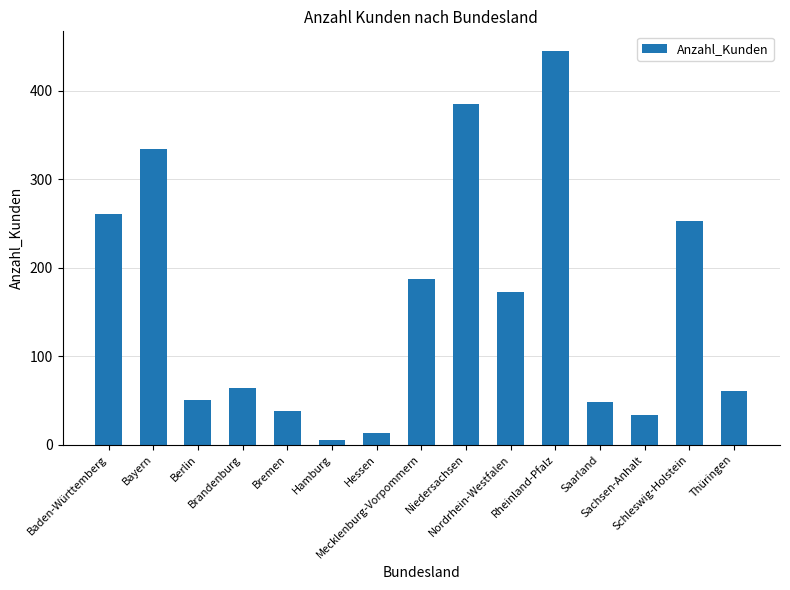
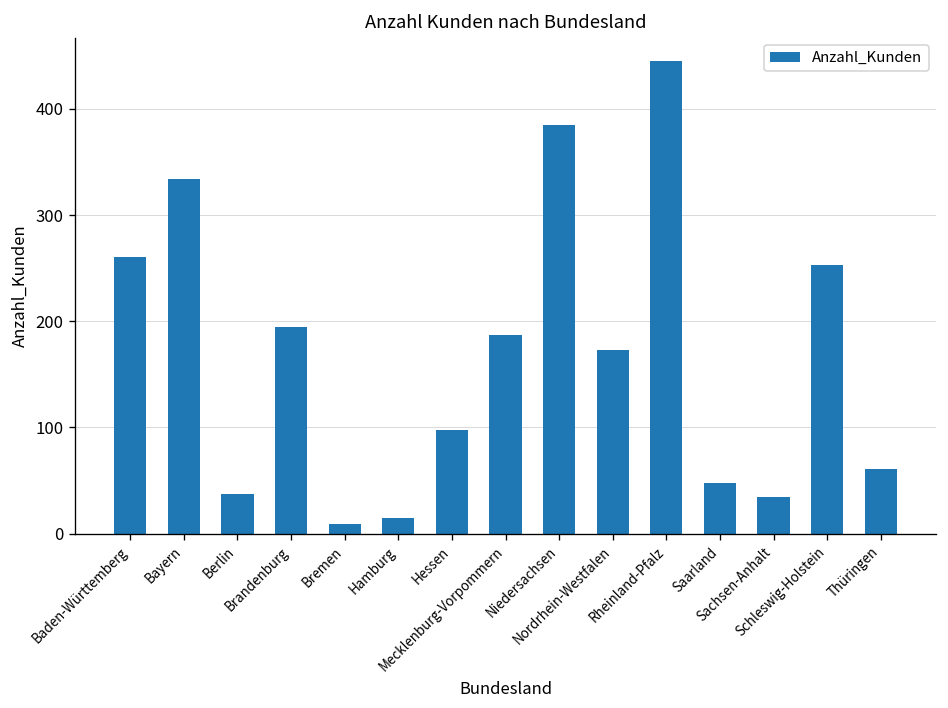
Berlin: 50 -> 40
Brandenburg: 60 -> 200
Bremen: 40 -> 10
Hamburg: 10 -> 20
Hessen: 10 -> 100
